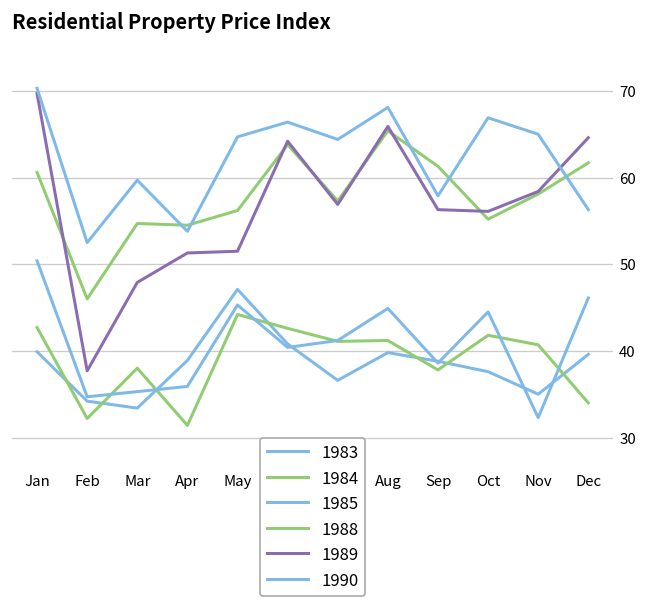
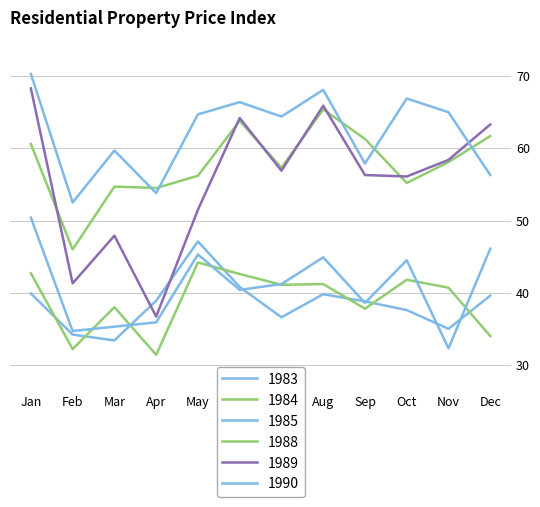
1989, Jan: 70 -> 68
1989, Feb: 38 -> 41
1989, Apr: 51 -> 37
1989, Dec: 65 -> 63
